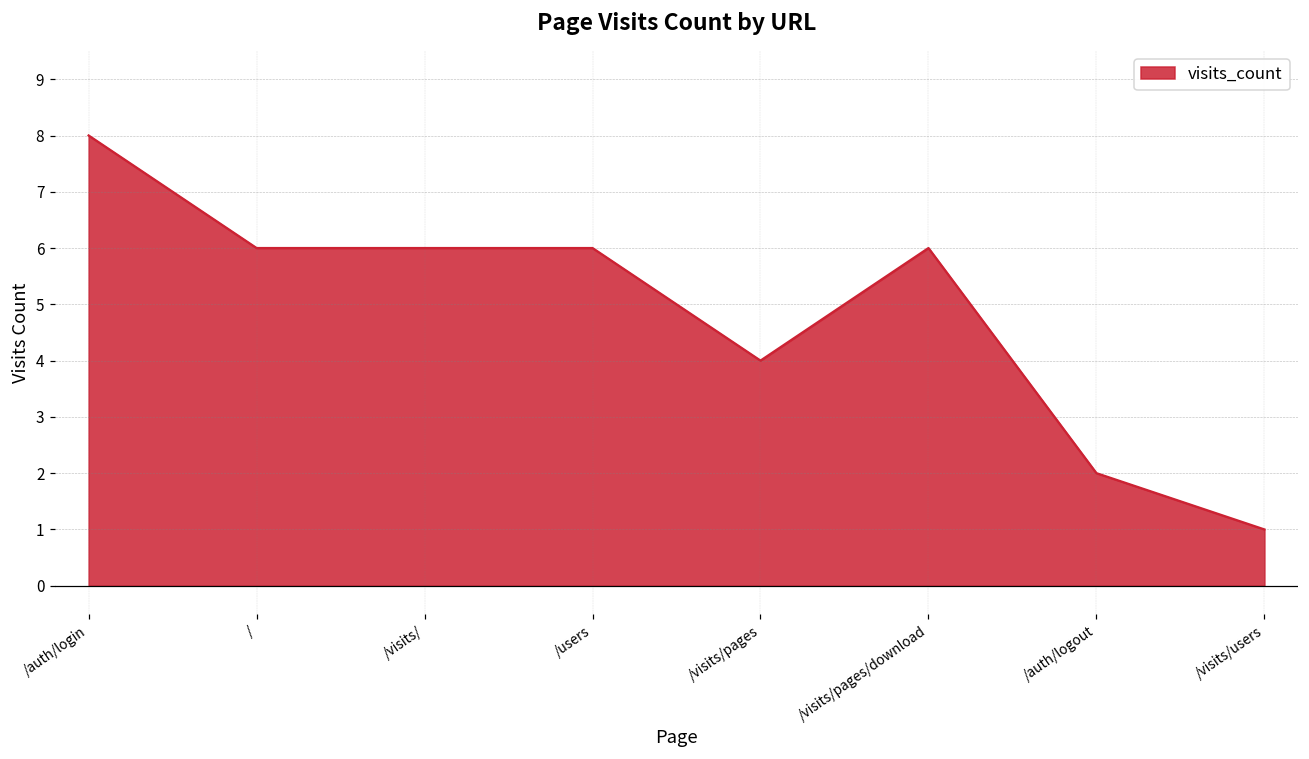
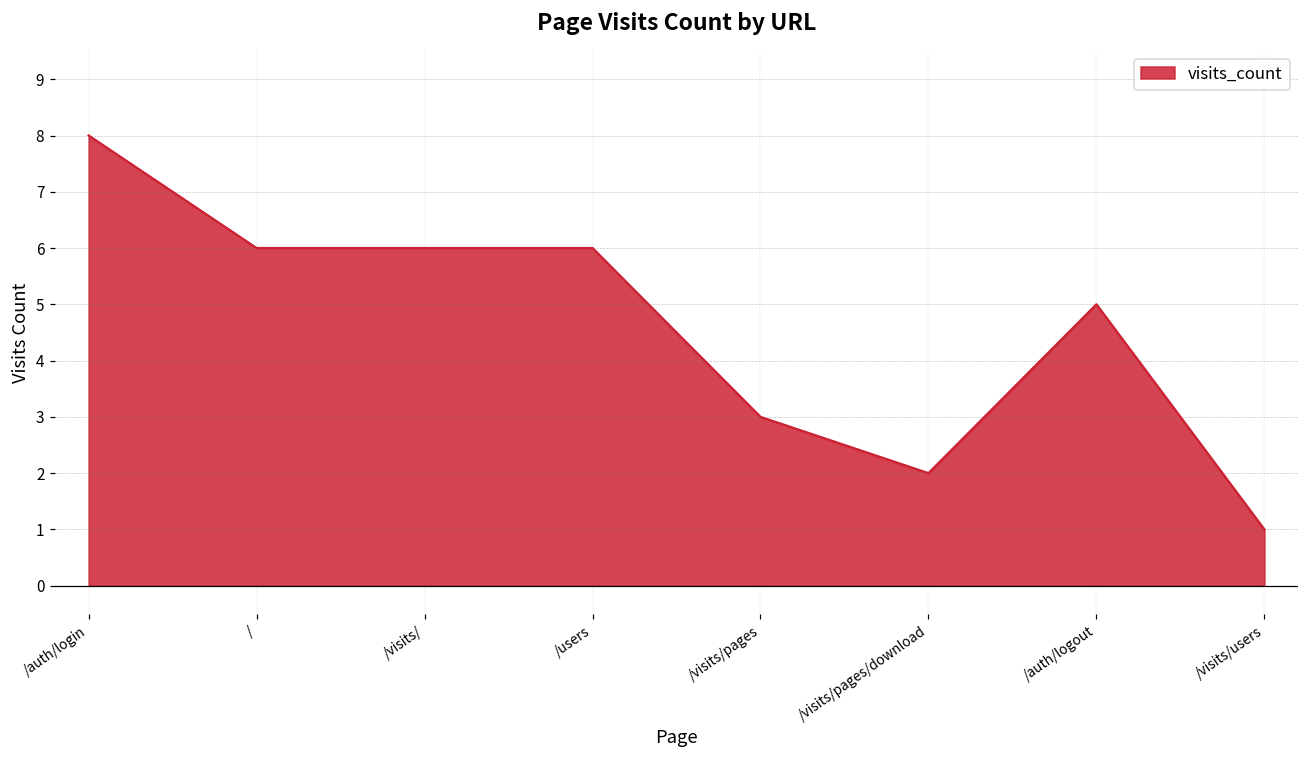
/visits/pages: 4 -> 3
/visits/pages/download: 6 -> 2
/auth/logout: 2 -> 5
